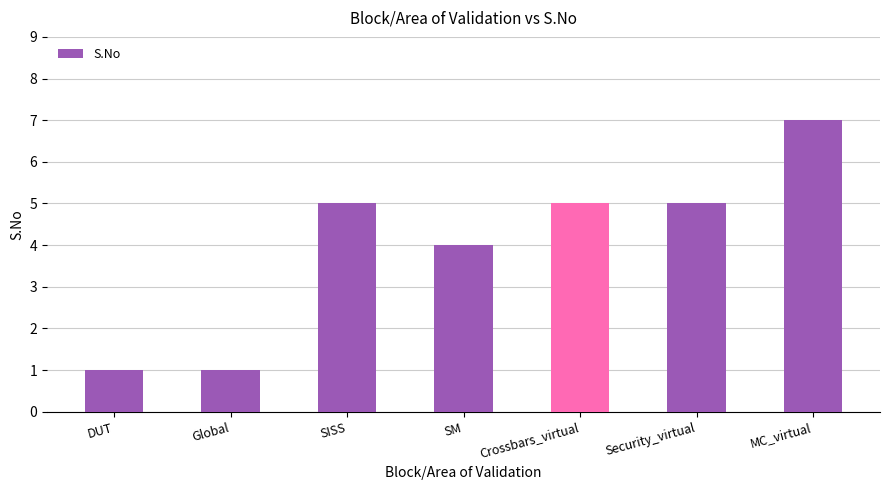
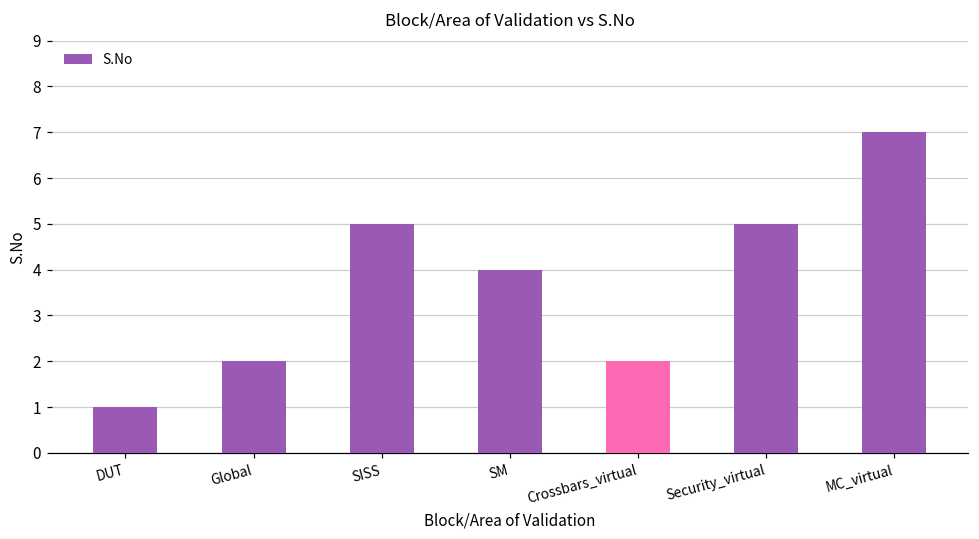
Global: 1 -> 2
Crossbars_virtual: 5 -> 2
